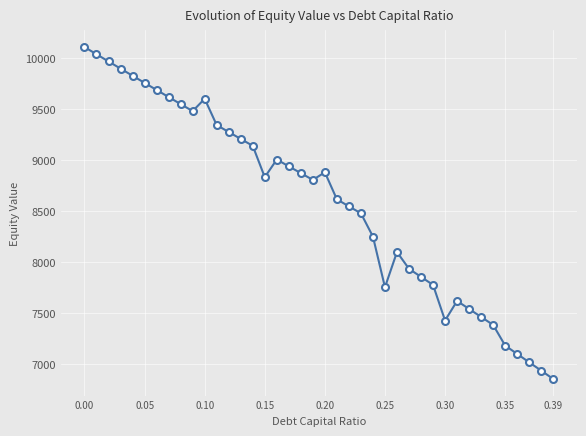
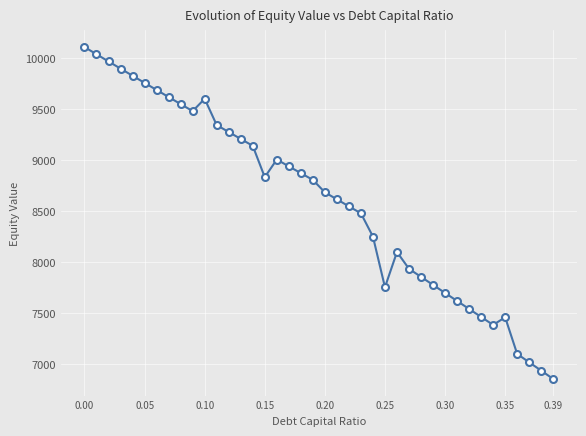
0.20: 8880 -> 8680
0.30: 7430 -> 7700
0.35: 7180 -> 7460
